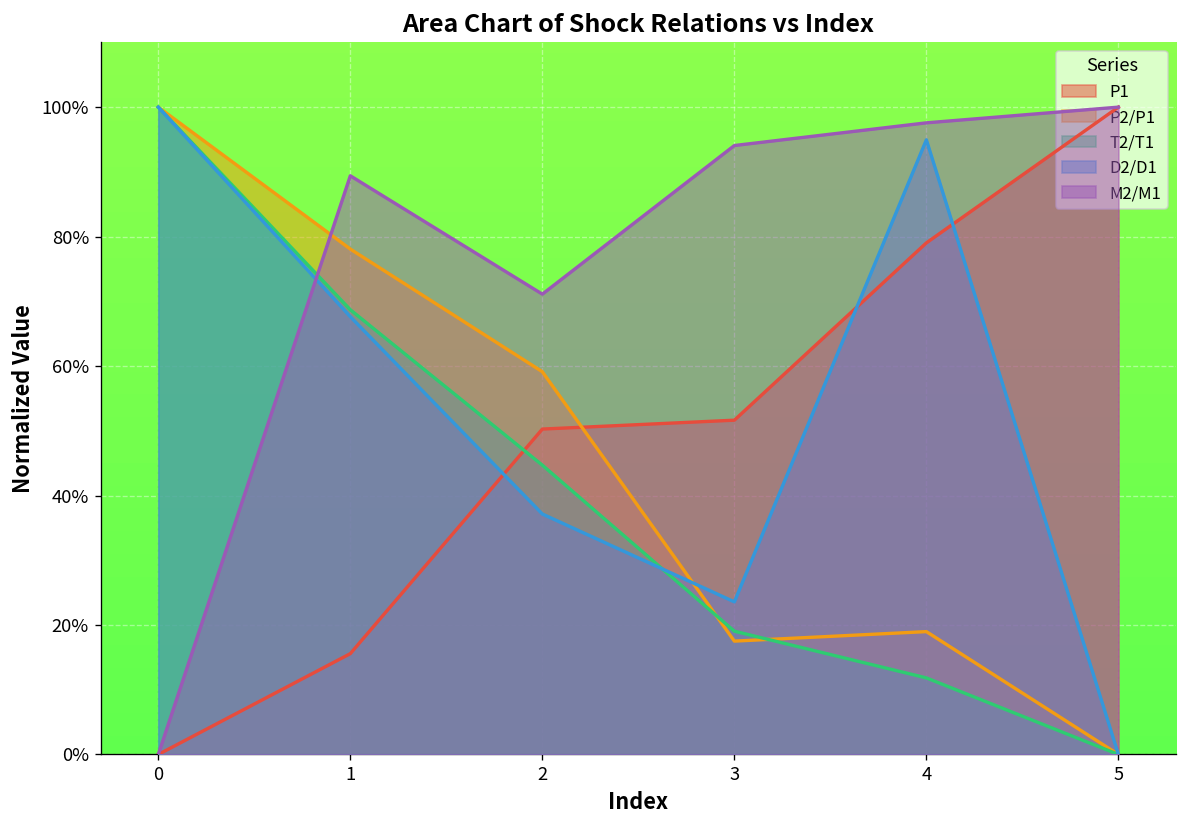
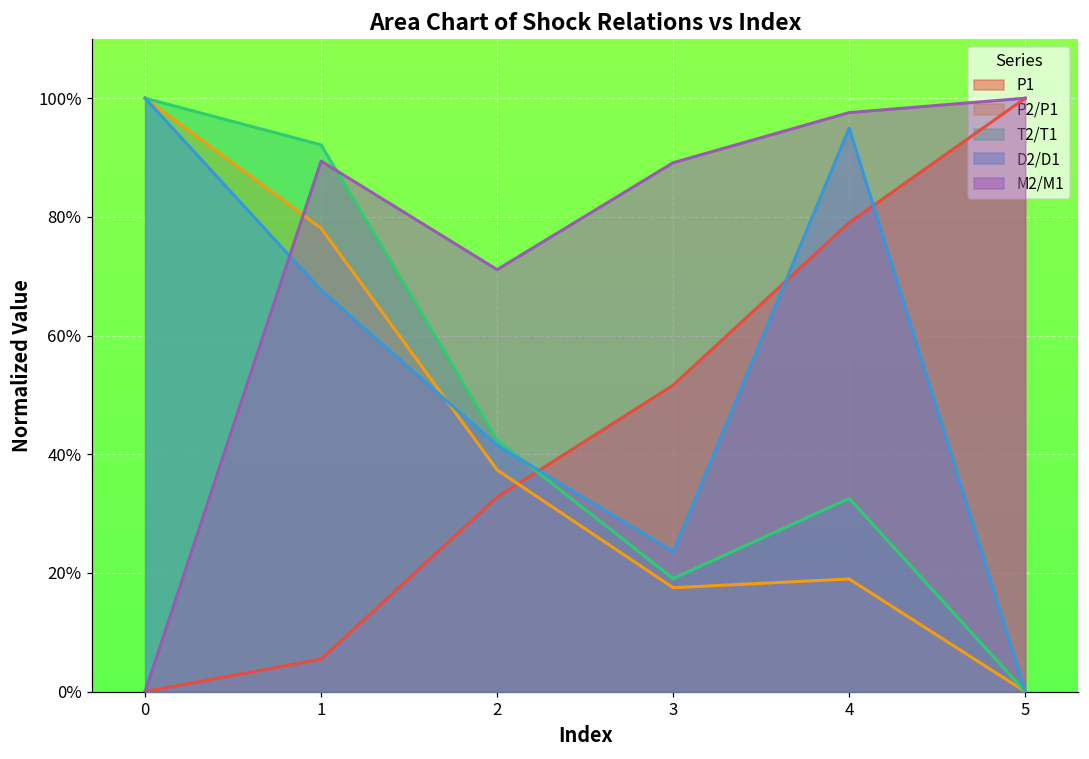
P1, 1: 16% -> 5%
T2/T1, 1: 69% -> 92%
P1, 2: 50% -> 33%
P2/P1, 2: 59% -> 37%
T2/T1, 2: 45% -> 42%
D2/D1, 2: 37% -> 42%
M2/M1, 3: 94% -> 89%
T2/T1, 4: 12% -> 33%
